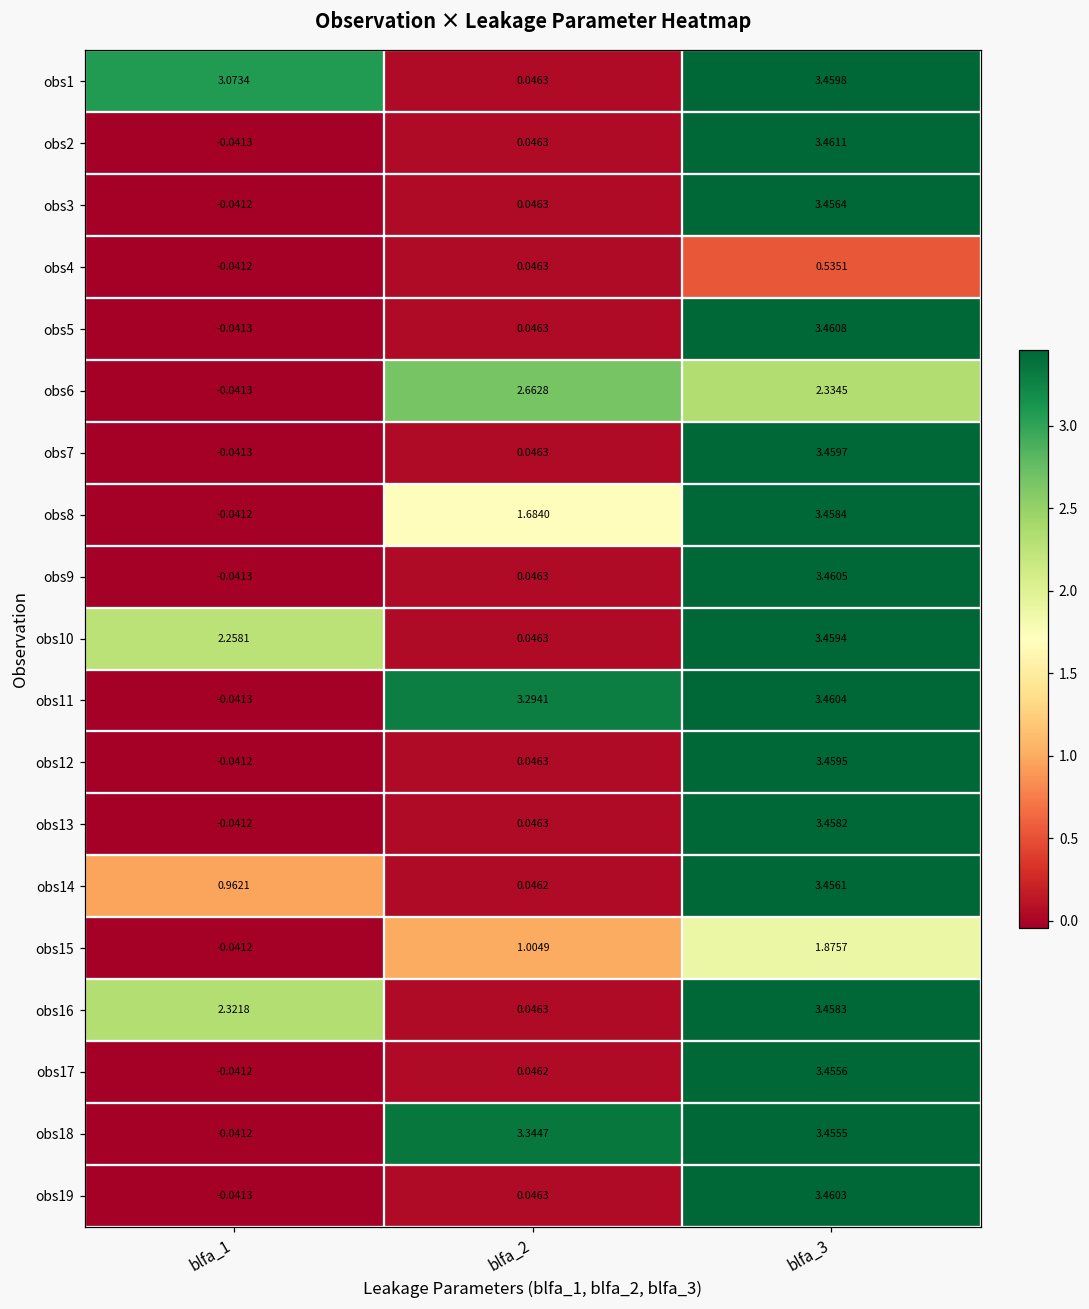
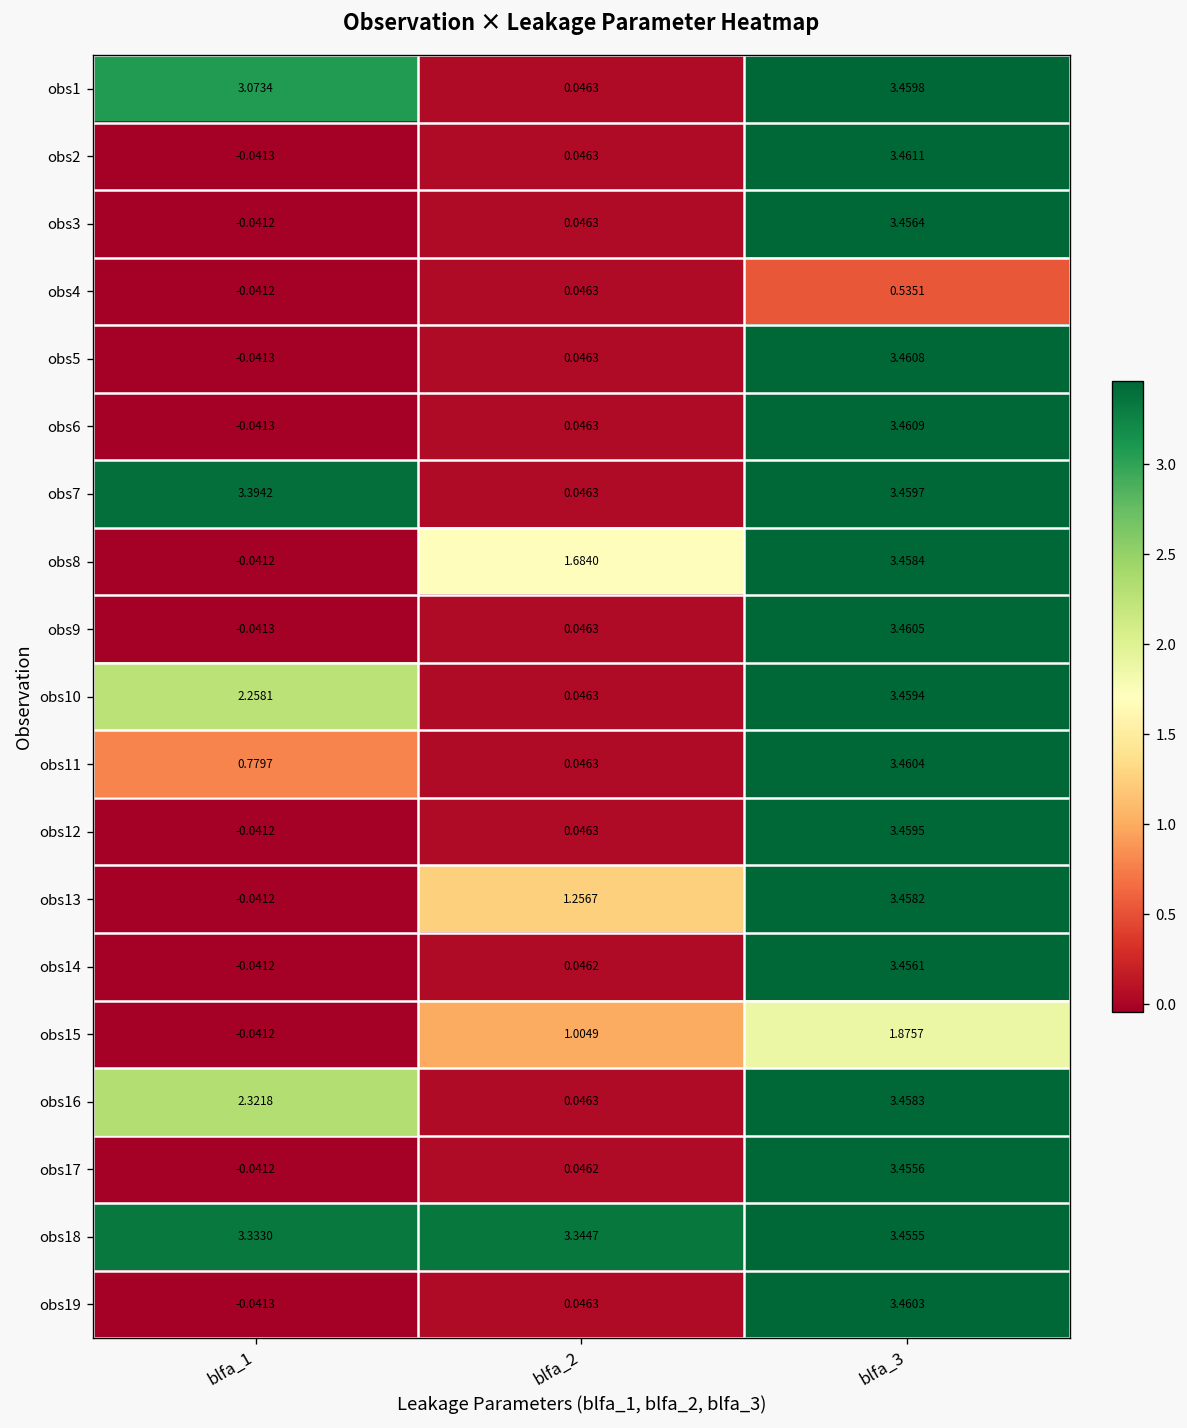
obs6, blfa_2: 2.6628 -> 0.0463
obs6, blfa_3: 2.3345 -> 3.4609
obs7, blfa_1: -0.0413 -> 3.3942
obs11, blfa_1: -0.0413 -> 0.7797
obs11, blfa_2: 3.2941 -> 0.0463
obs13, blfa_2: 0.0463 -> 1.2567
obs14, blfa_1: 0.9621 -> -0.0412
obs18, blfa_1: -0.0412 -> 3.3330
